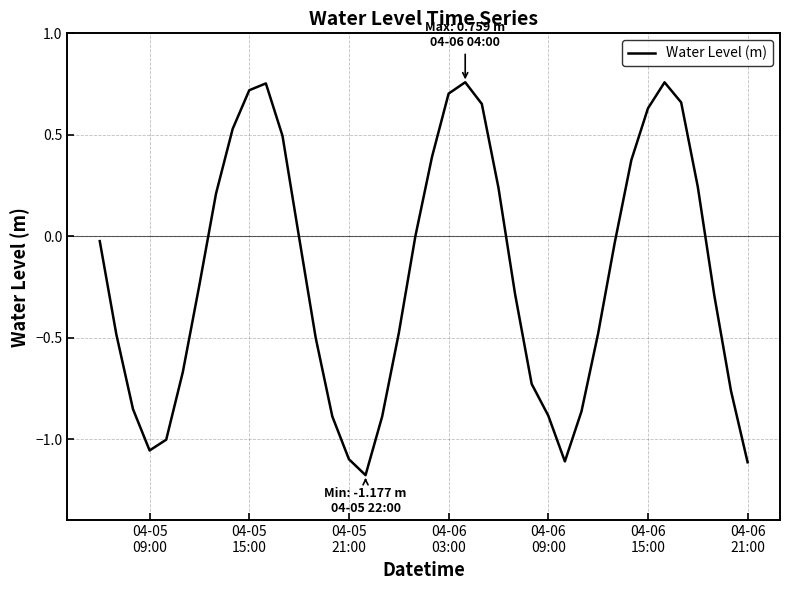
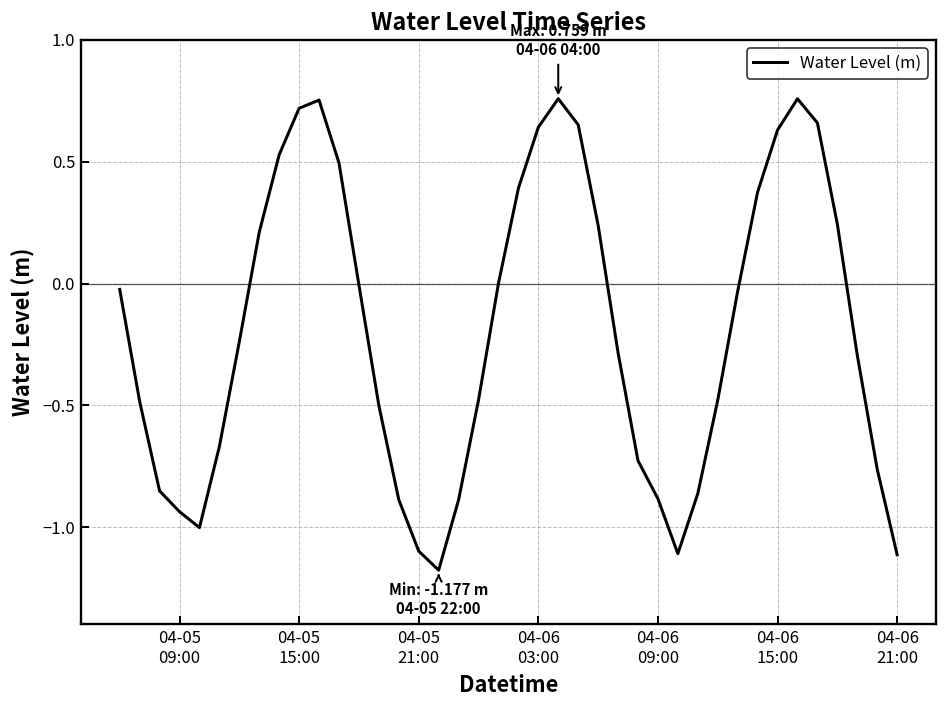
04-05 09:00: -1.06 -> -0.94
04-06 03:00: 0.70 -> 0.64
